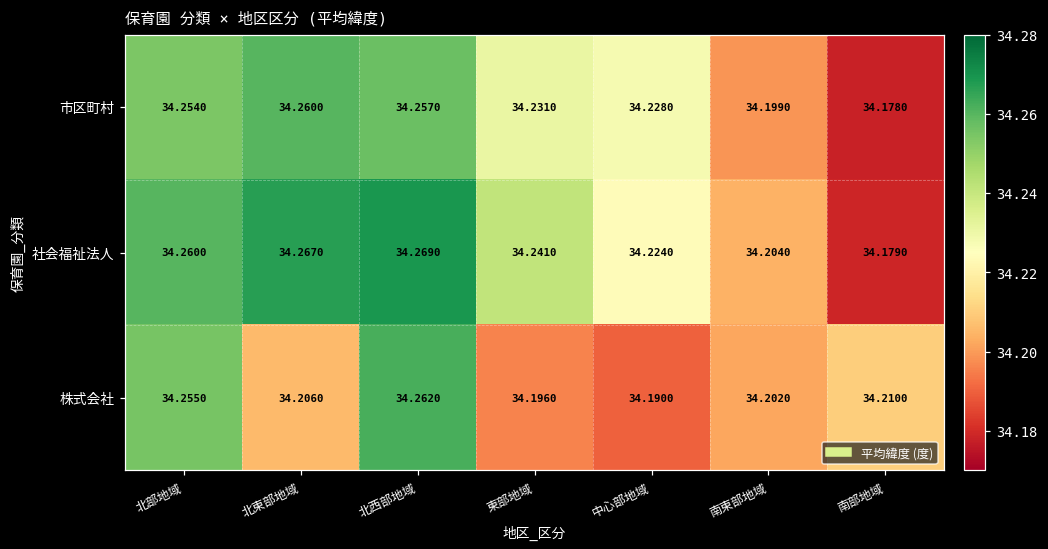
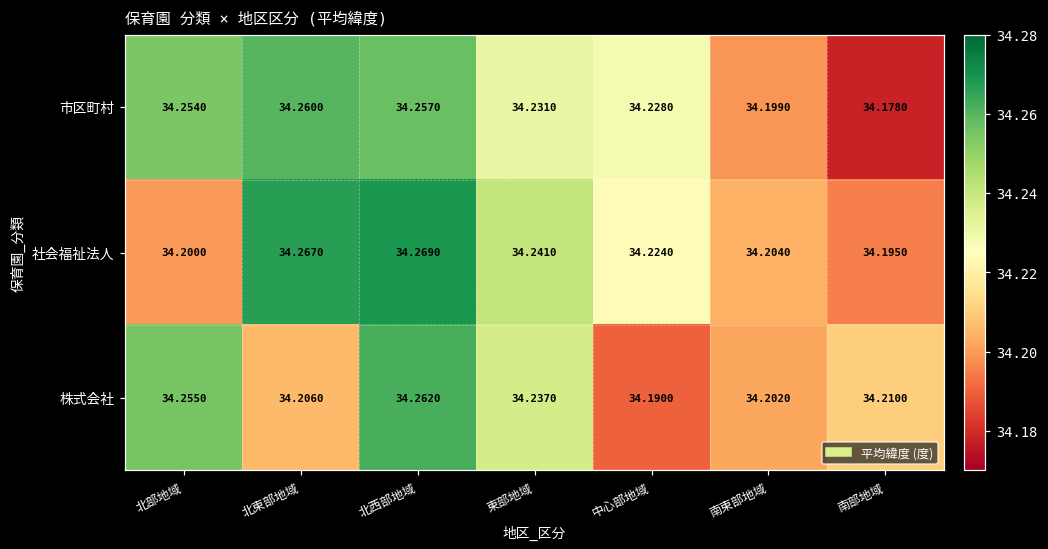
社会福祉法人, 北部地域: 34.2600 -> 34.2000
社会福祉法人, 南部地域: 34.1790 -> 34.1950
株式会社, 東部地域: 34.1960 -> 34.2370
